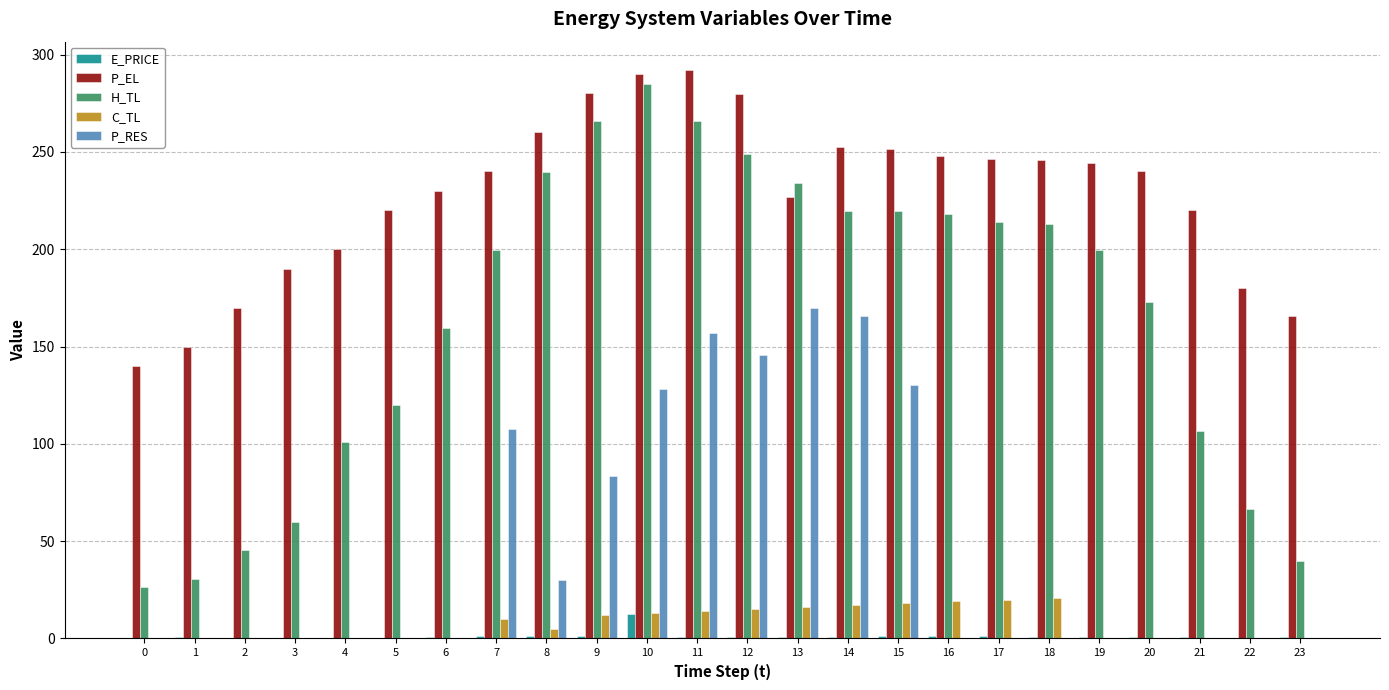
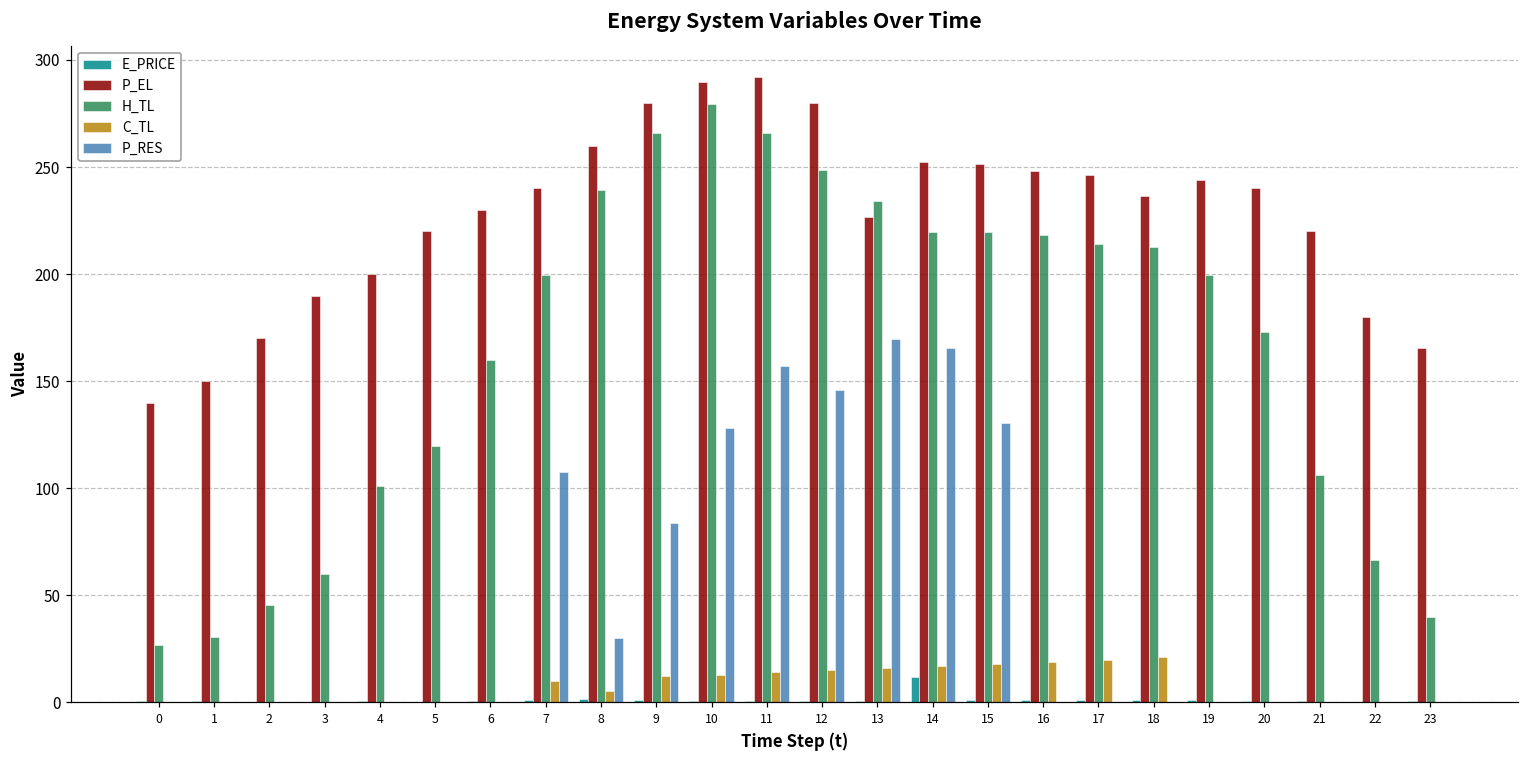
E_PRICE, 10: 13 -> 1
H_TL, 10: 285 -> 279
E_PRICE, 14: 1 -> 12
P_EL, 18: 246 -> 237
